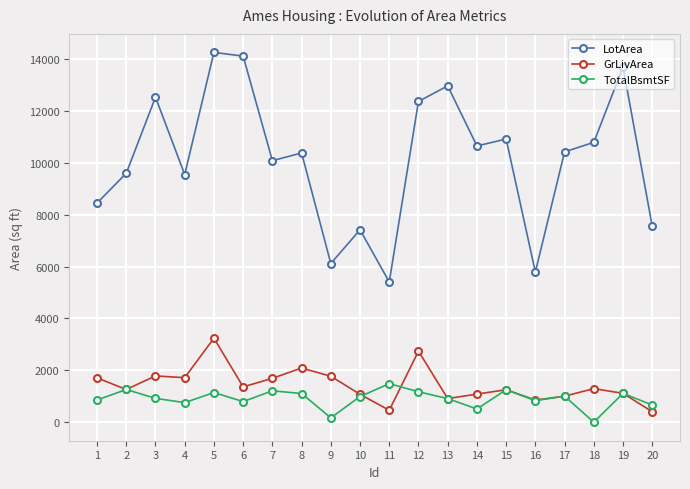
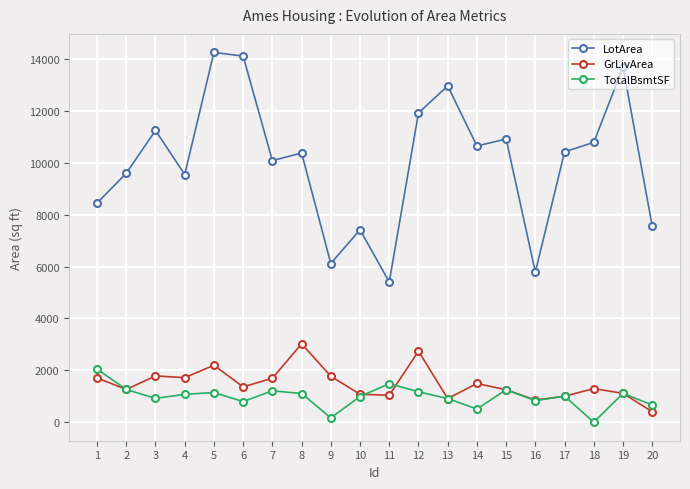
TotalBsmtSF, 1: 900 -> 2000
LotArea, 3: 12500 -> 11300
TotalBsmtSF, 4: 800 -> 1100
GrLivArea, 5: 3200 -> 2200
GrLivArea, 8: 2100 -> 3000
GrLivArea, 11: 500 -> 1000
LotArea, 12: 12400 -> 11900
GrLivArea, 14: 1100 -> 1500
